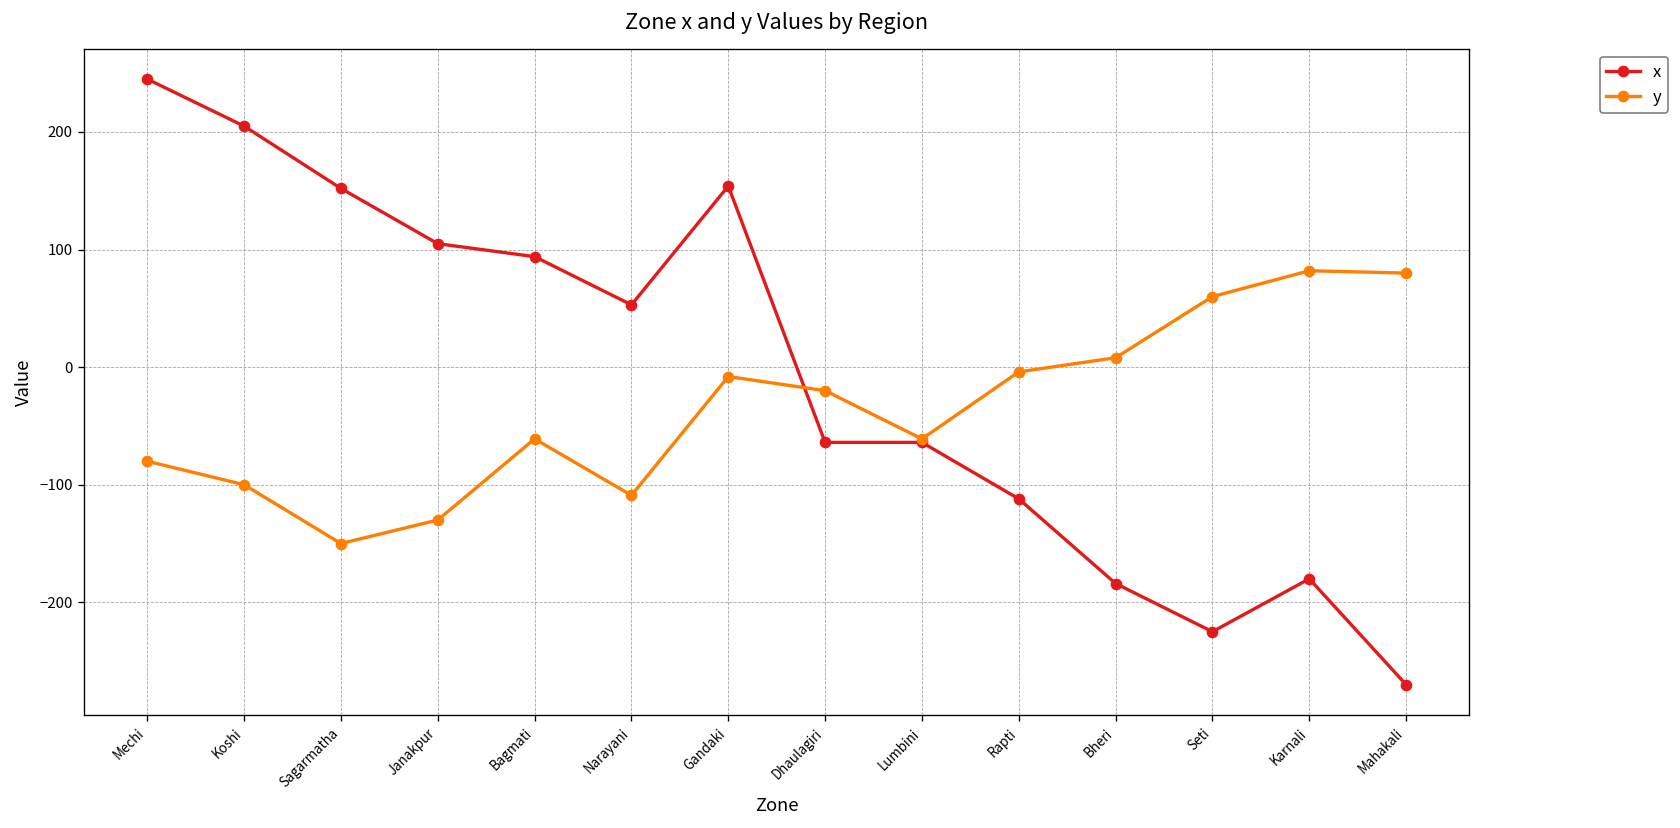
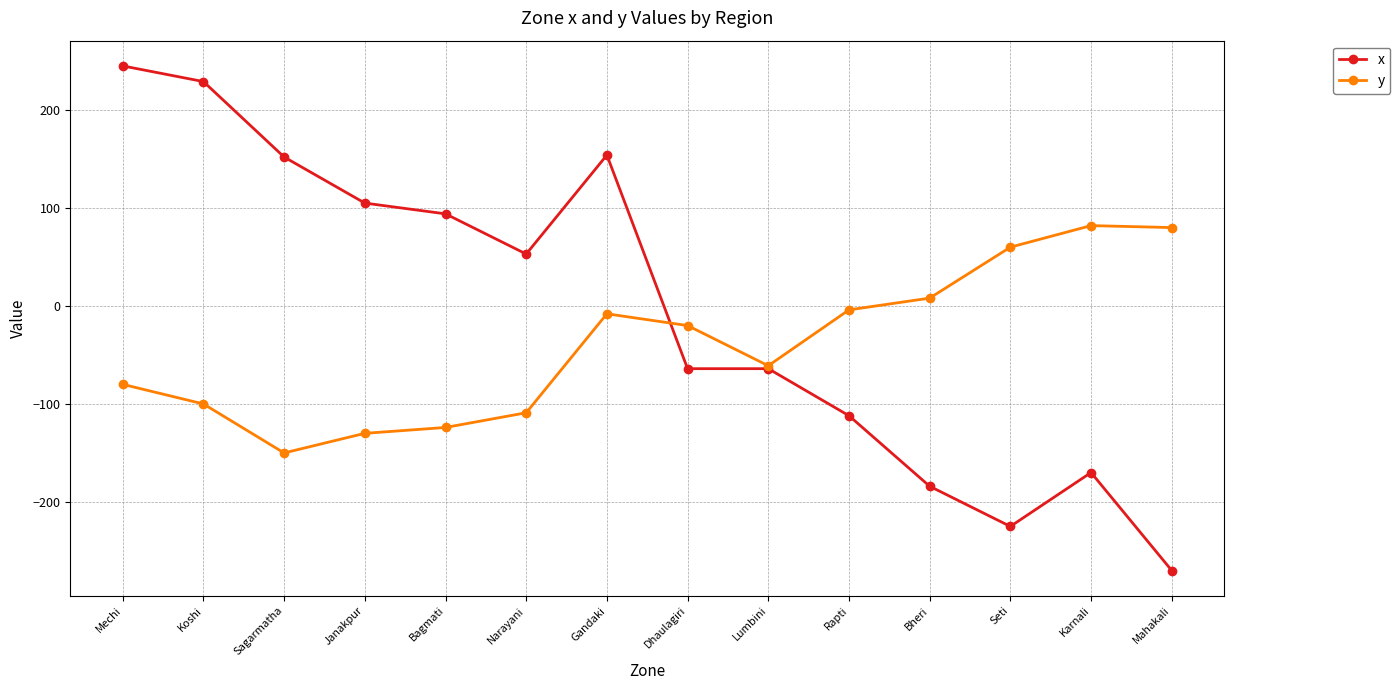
x, Koshi: 210 -> 230
y, Bagmati: -60 -> -120
x, Karnali: -180 -> -170
